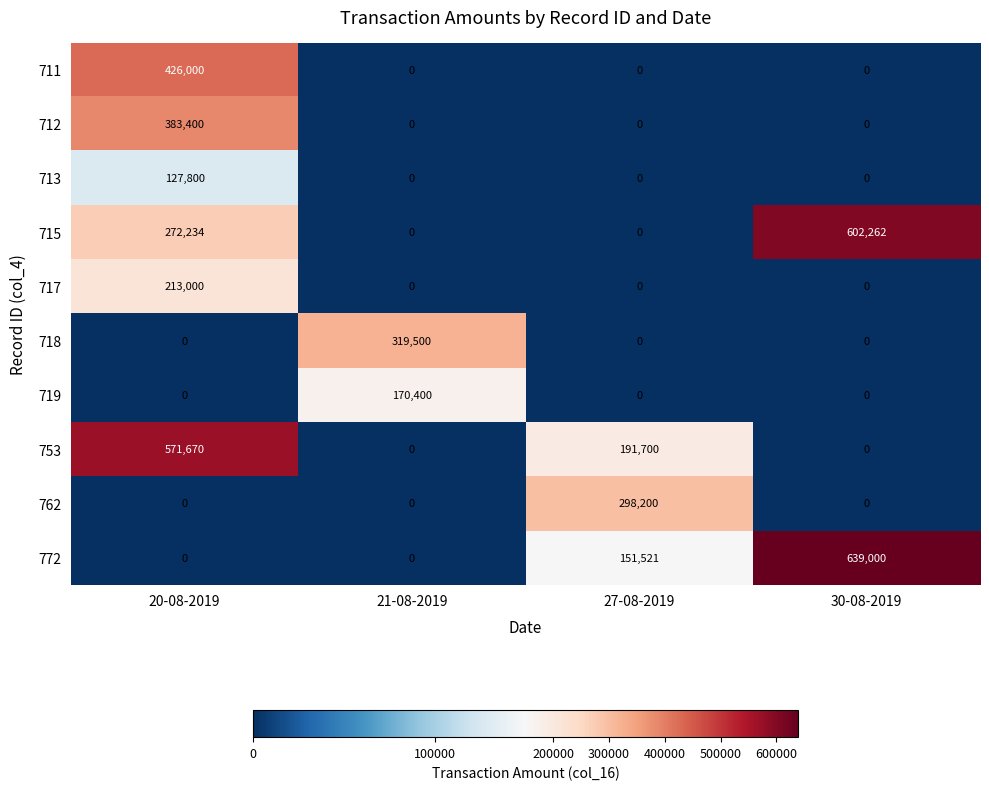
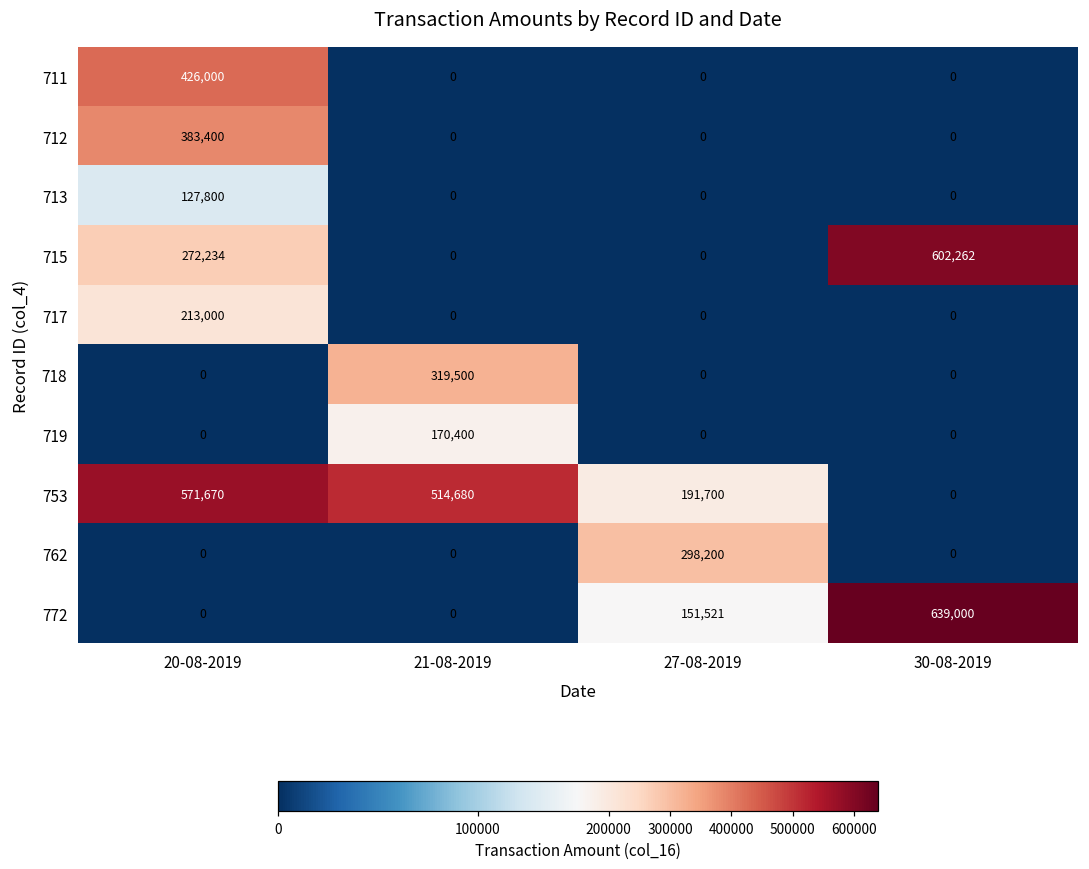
753, 21-08-2019: 0 -> 514,680
